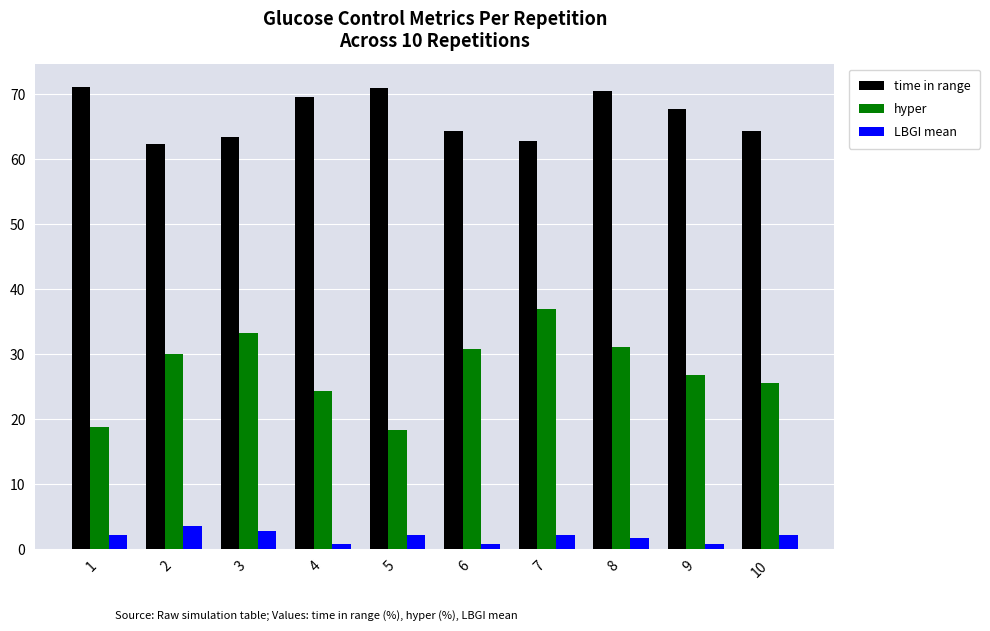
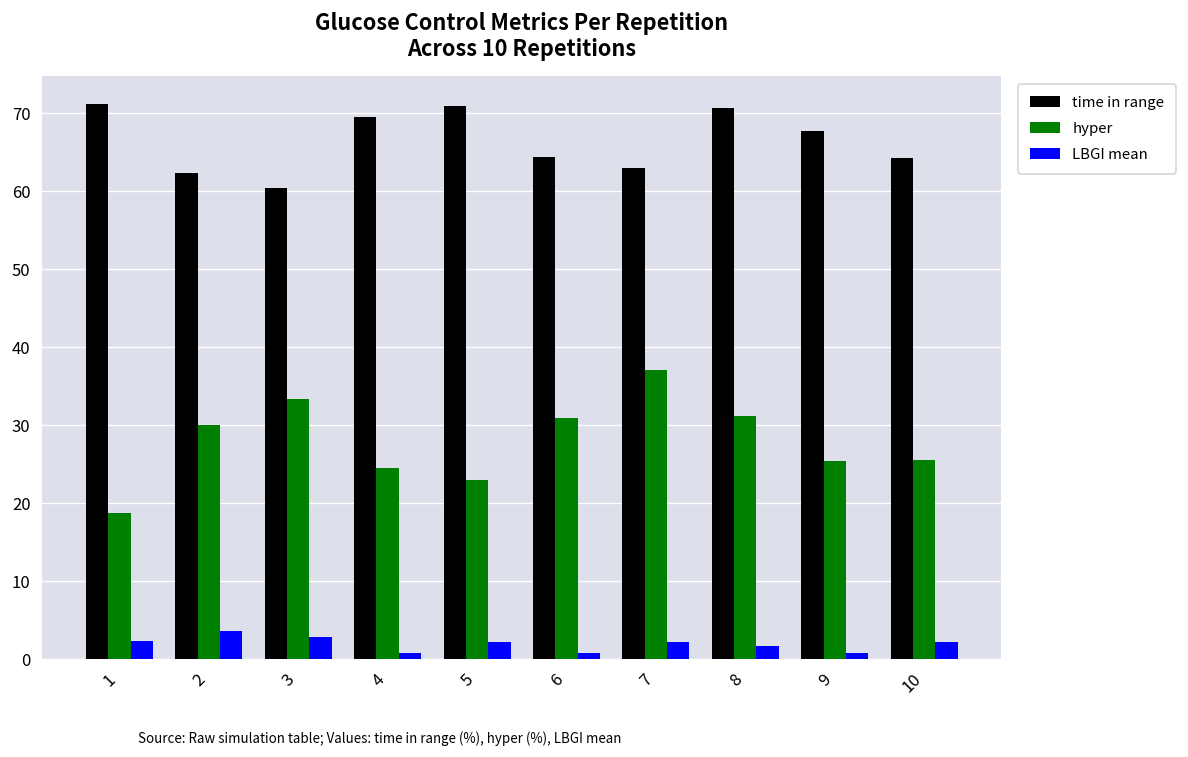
time in range, 3: 63 -> 60
hyper, 5: 18 -> 23
hyper, 9: 27 -> 25
